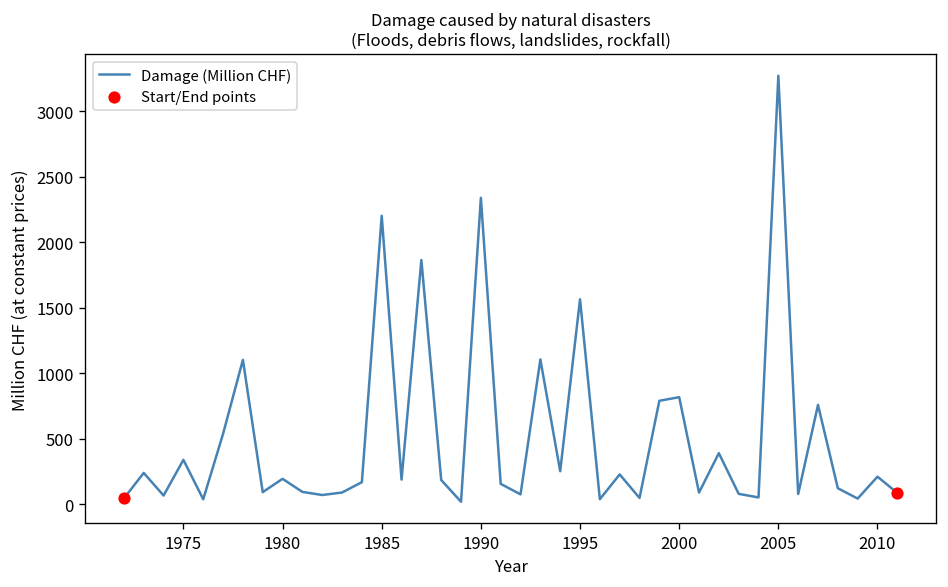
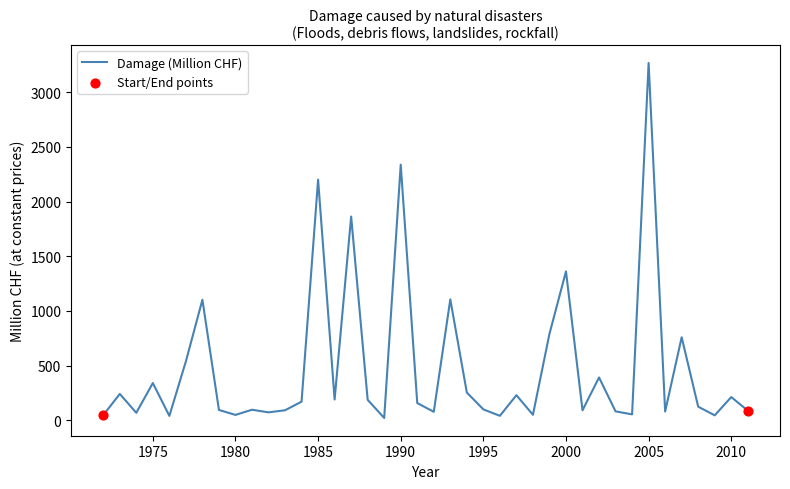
Damage (Million CHF), 1980: 200 -> 50
Damage (Million CHF), 1995: 1560 -> 100
Damage (Million CHF), 2000: 820 -> 1360
